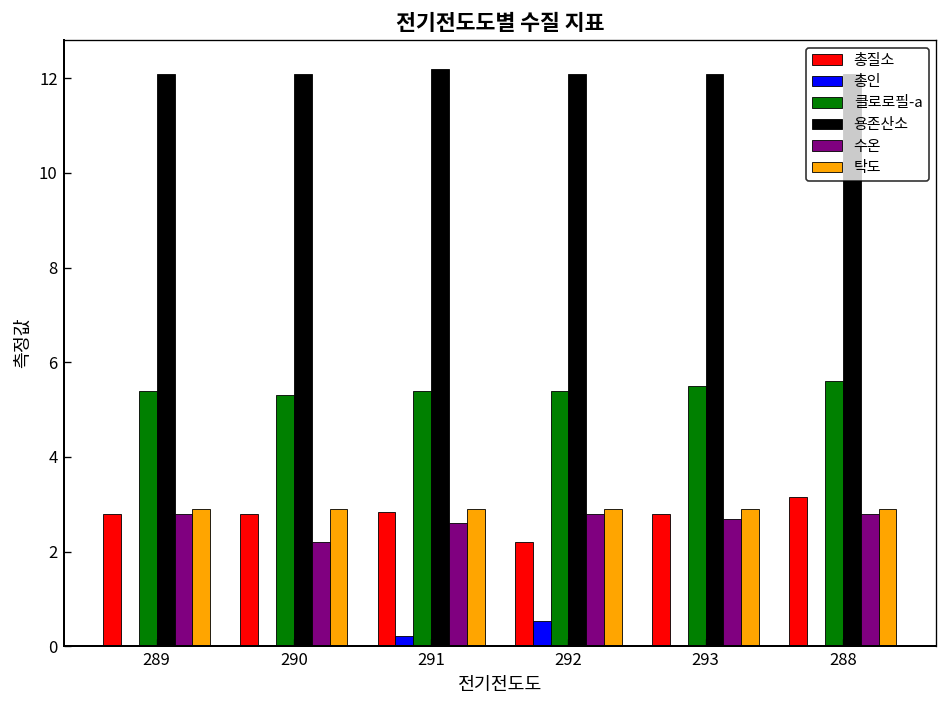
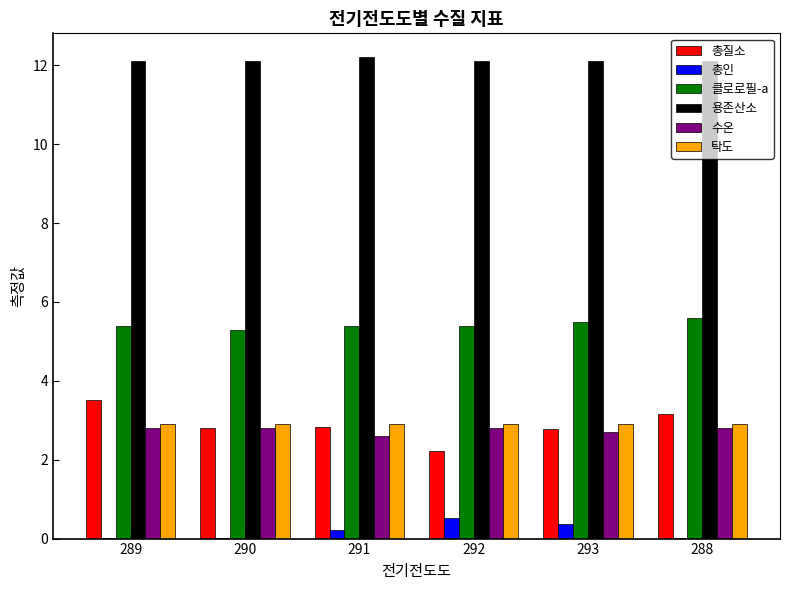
총질소, 289: 2.8 -> 3.5
수온, 290: 2.2 -> 2.8
총인, 293: 0.0 -> 0.4
